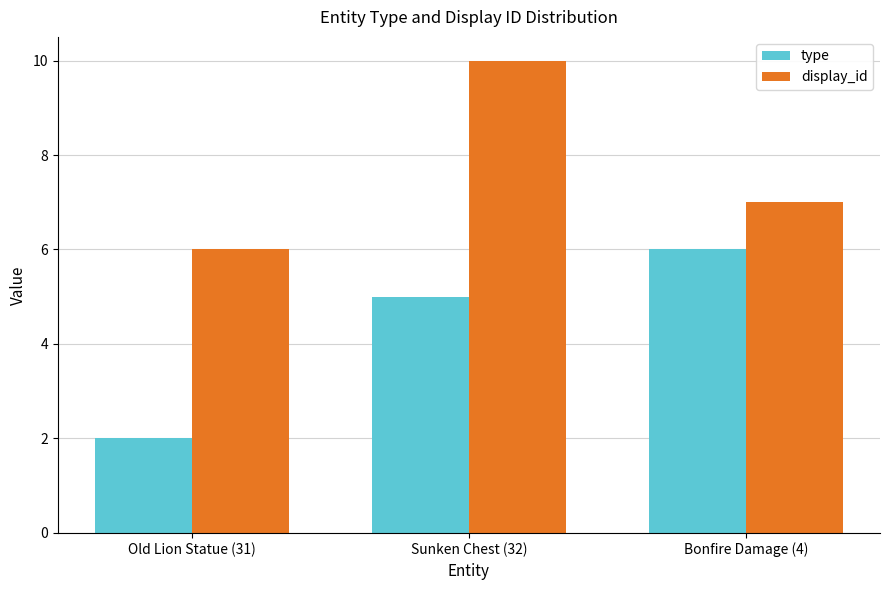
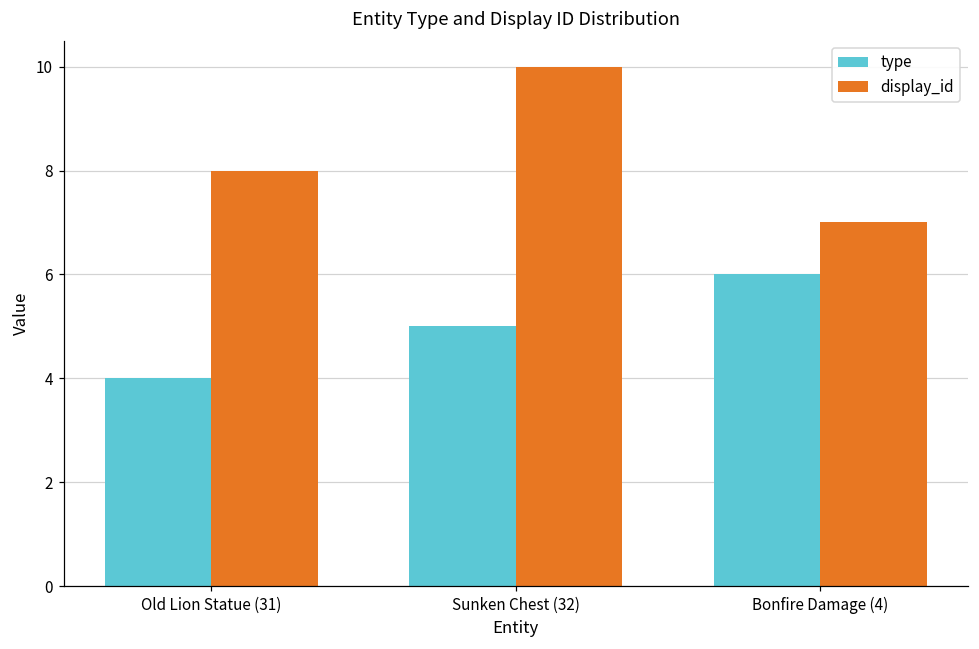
type, Old Lion Statue (31): 2 -> 4
display_id, Old Lion Statue (31): 6 -> 8
